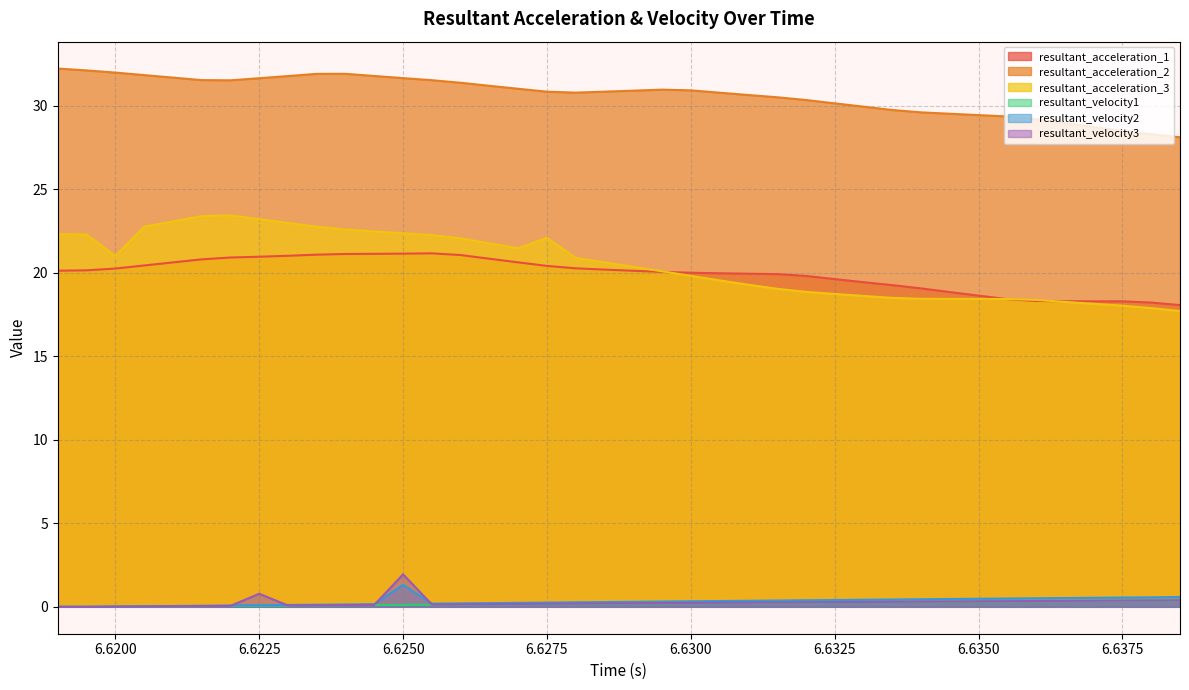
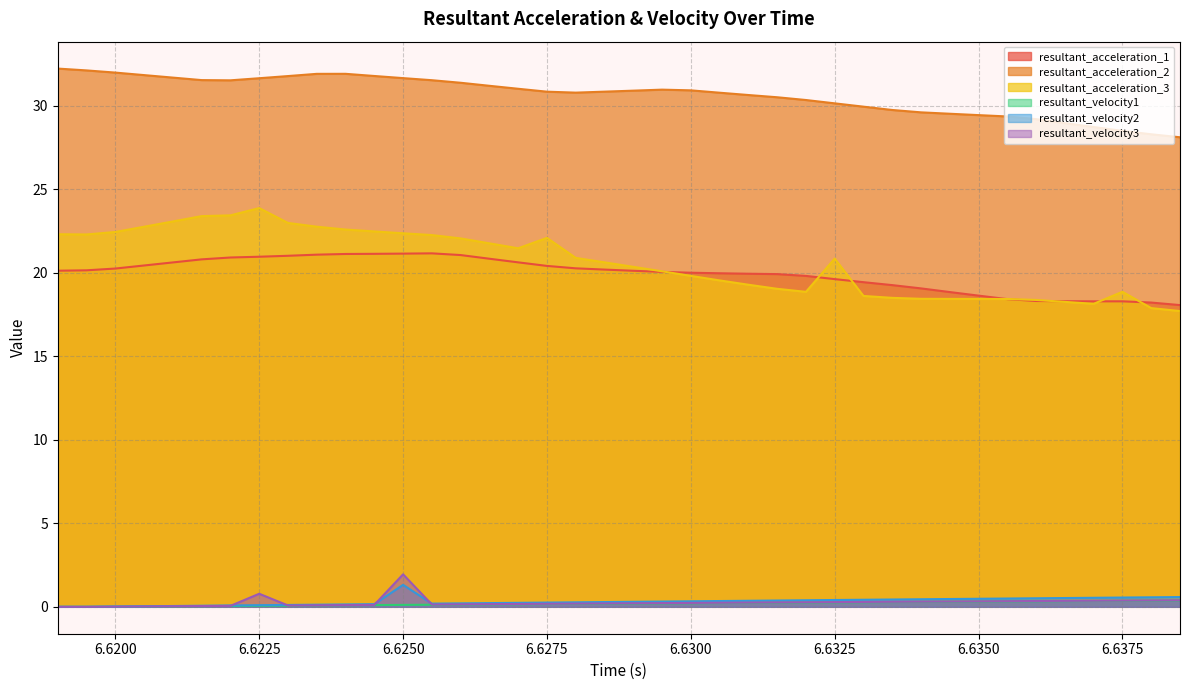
resultant_acceleration_3, 6.6200: 21.0 -> 22.5
resultant_acceleration_3, 6.6225: 23.2 -> 23.9
resultant_acceleration_3, 6.6325: 18.7 -> 20.9
resultant_acceleration_3, 6.6375: 18.0 -> 18.9
